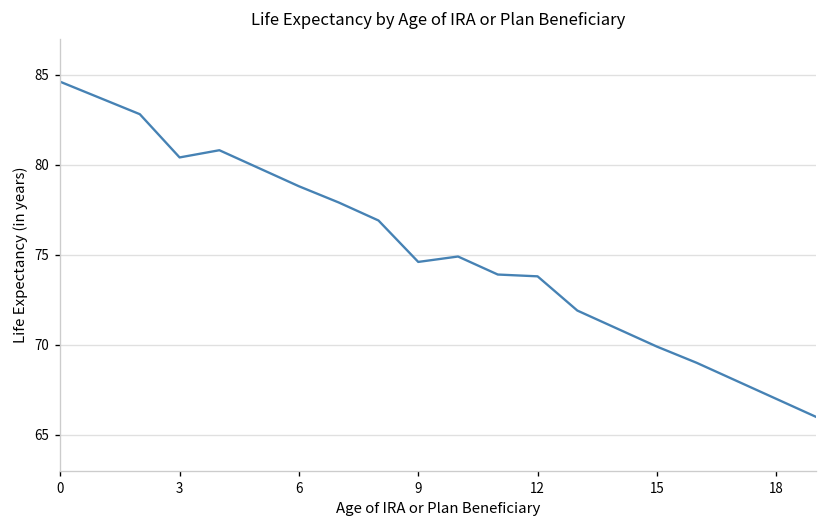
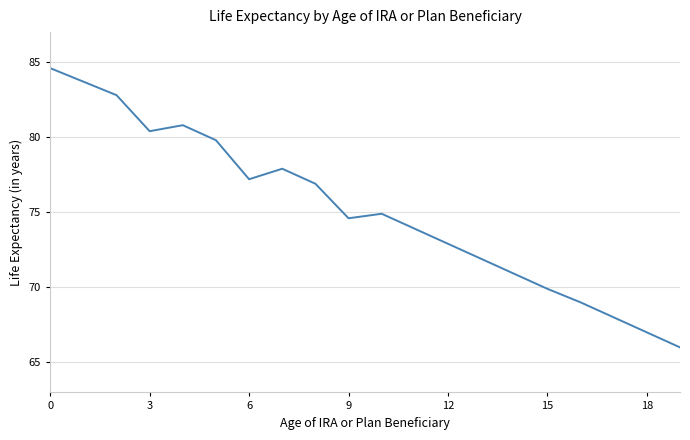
6: 78.8 -> 77.2
12: 73.8 -> 72.9
